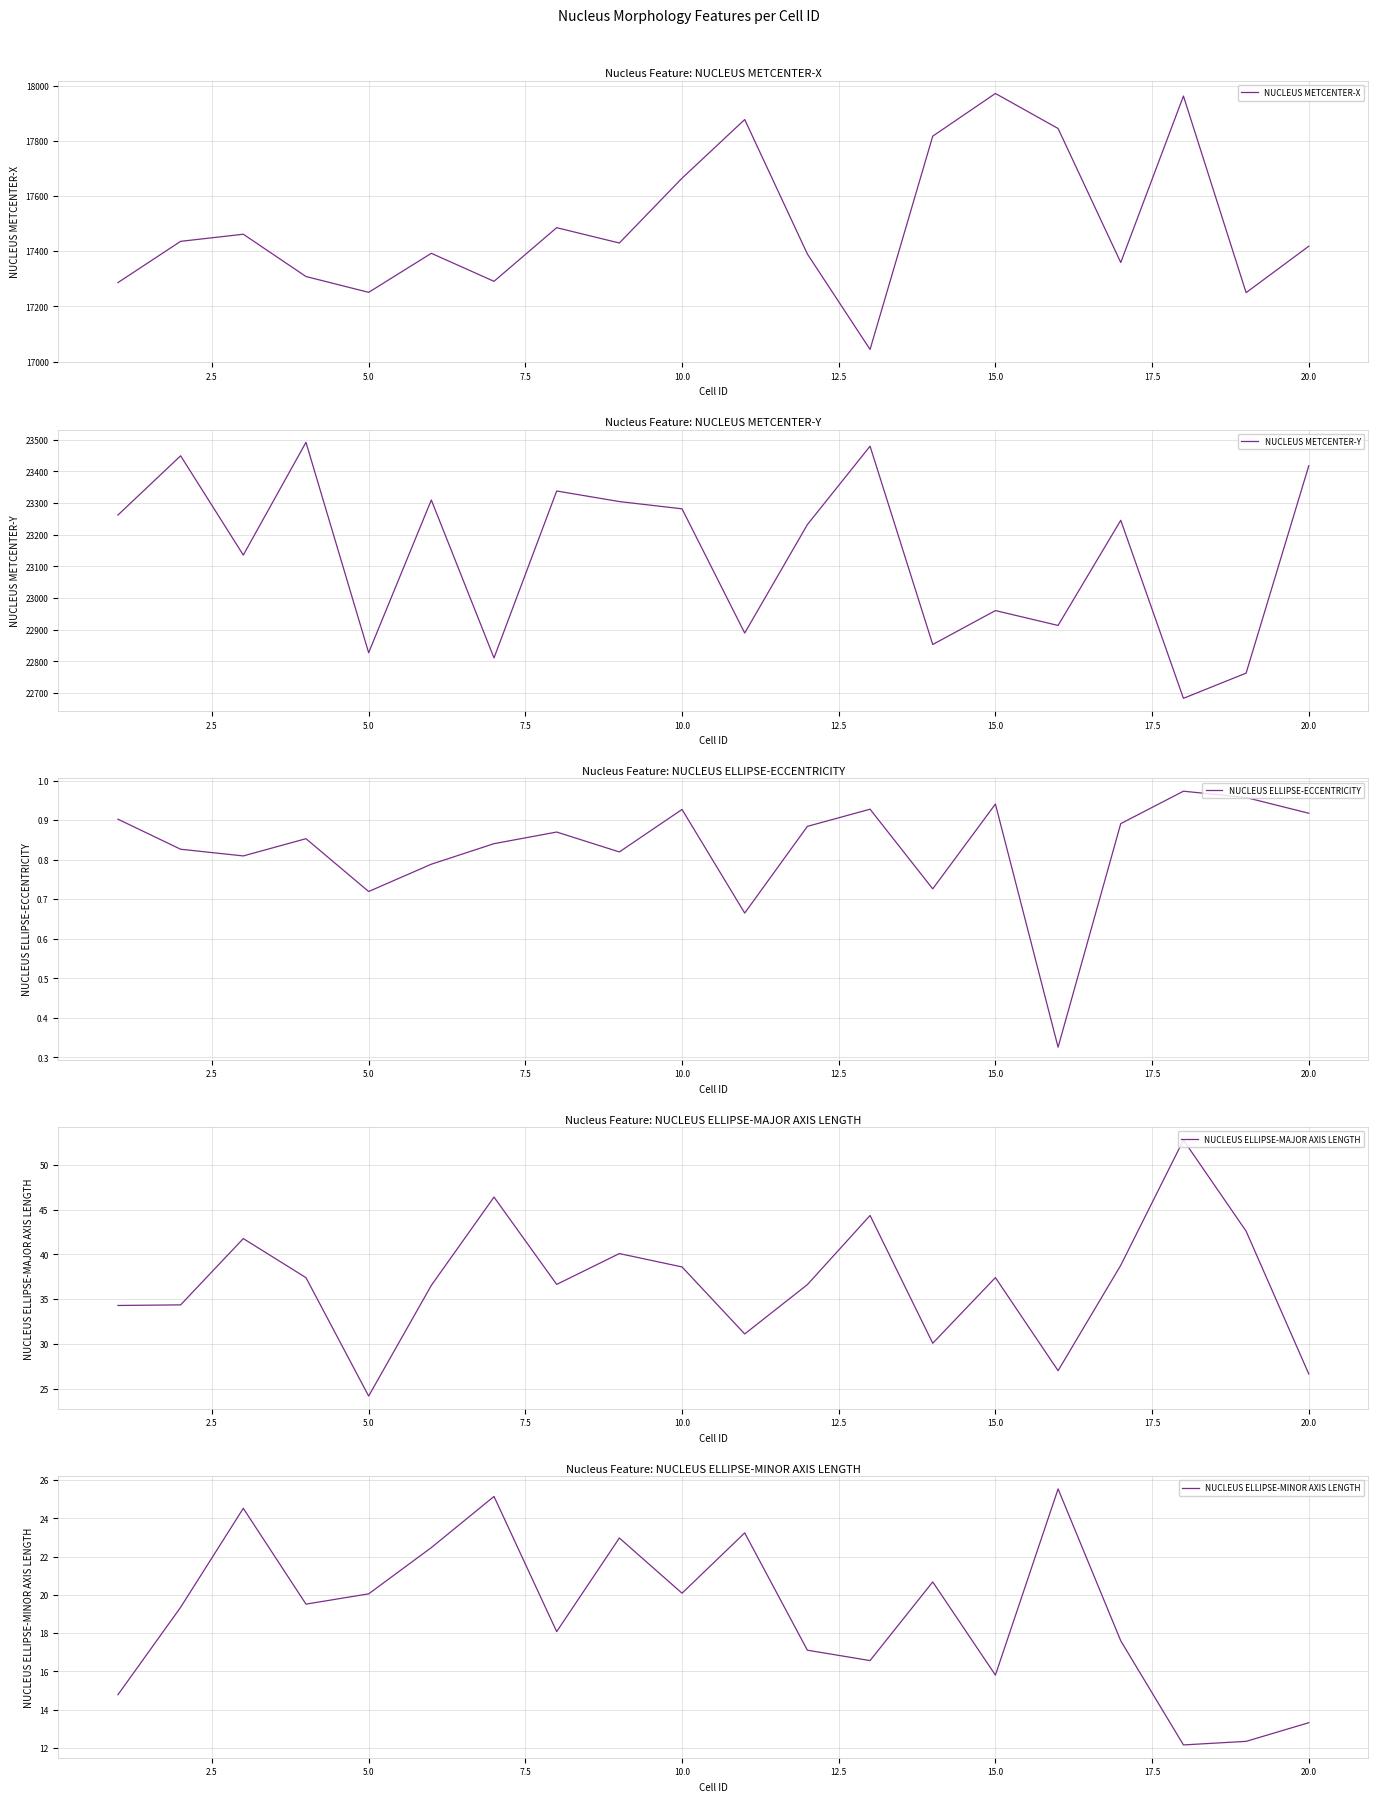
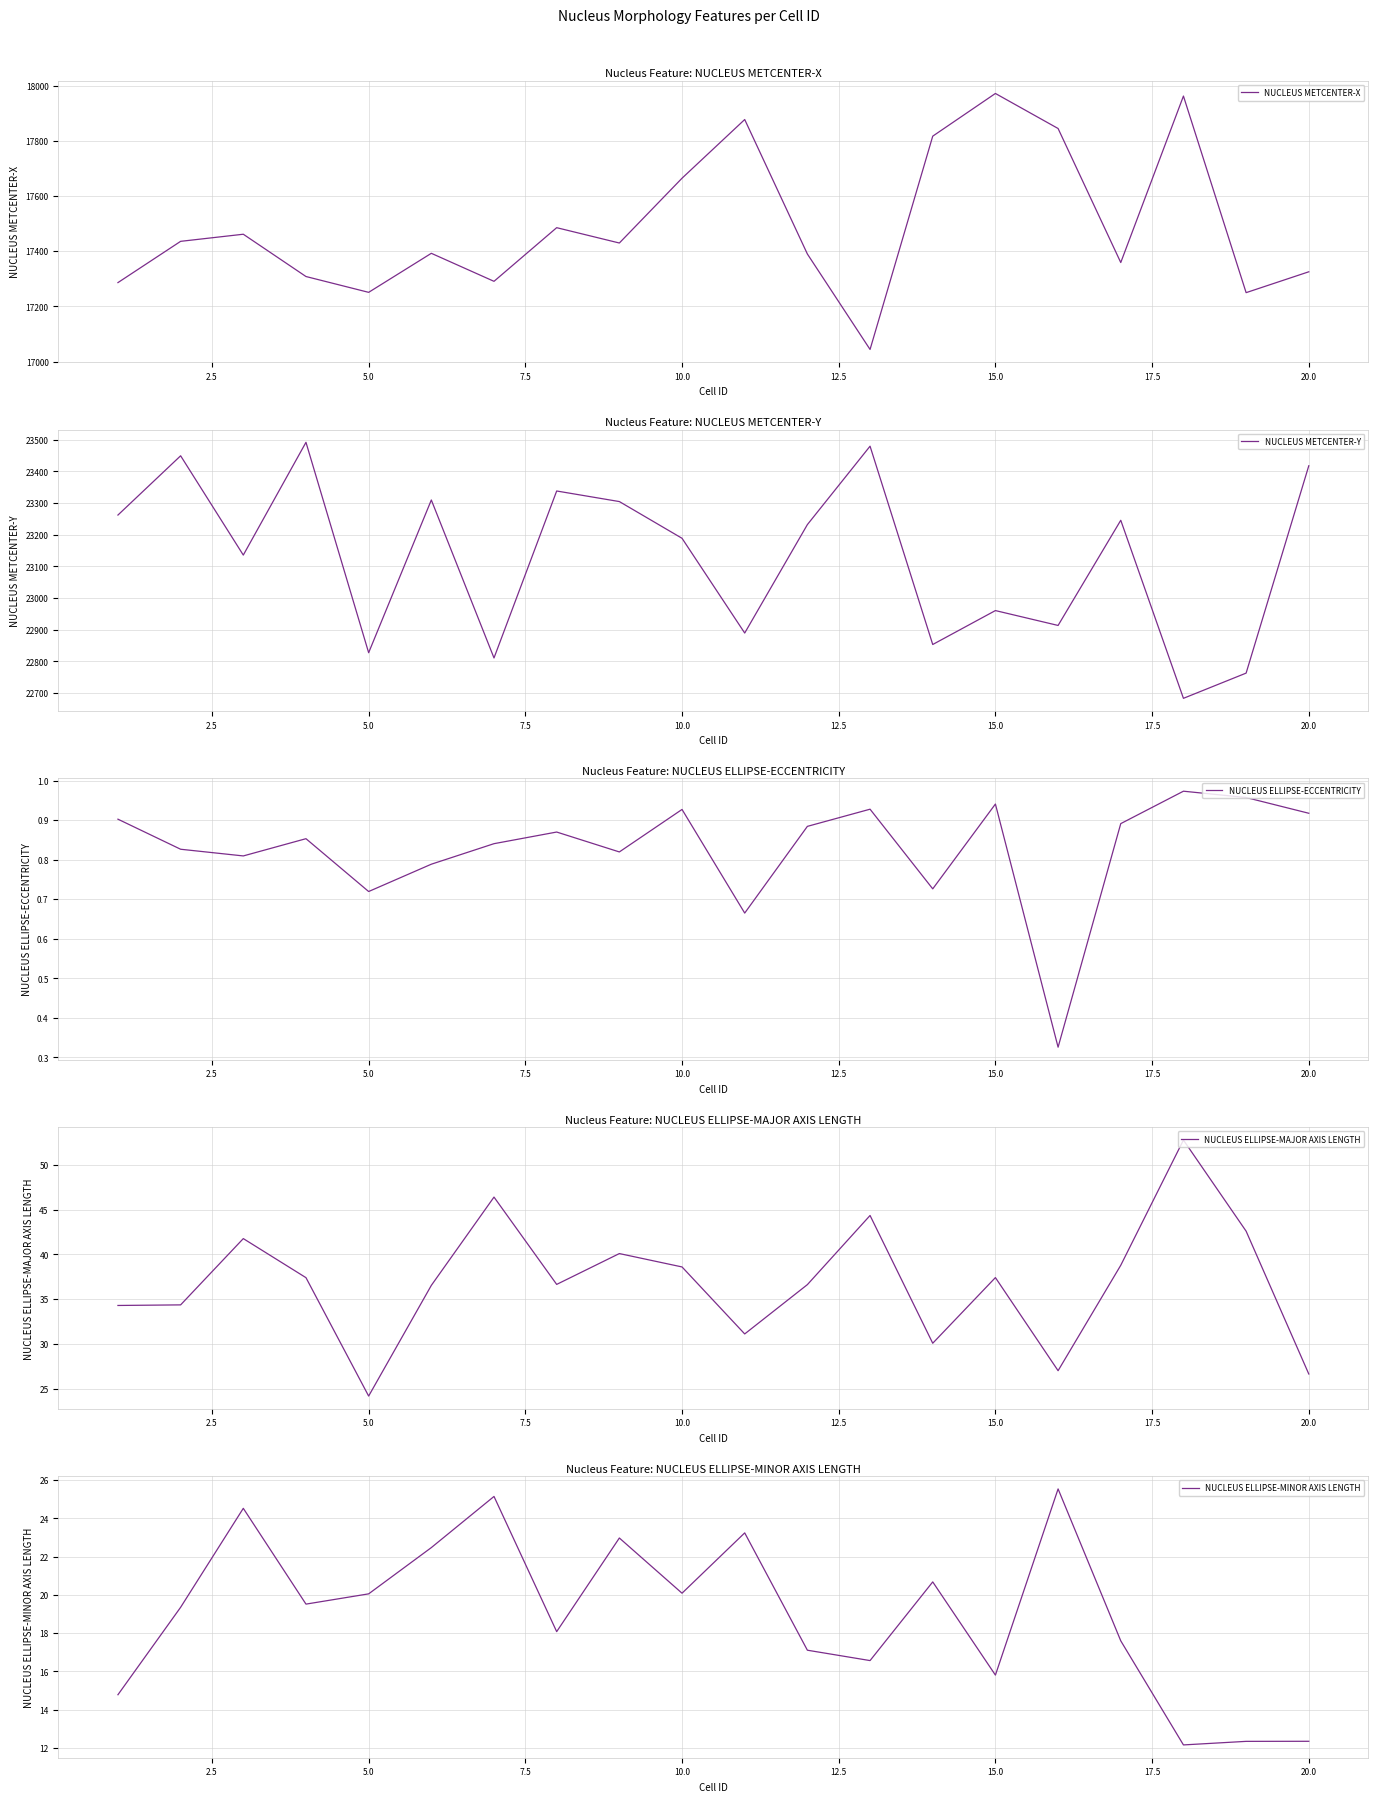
Nucleus Feature: NUCLEUS METCENTER-X, 20.0: 17420 -> 17330
Nucleus Feature: NUCLEUS METCENTER-Y, 10.0: 23280 -> 23190
Nucleus Feature: NUCLEUS ELLIPSE-MINOR AXIS LENGTH, 20.0: 13.3 -> 12.3
